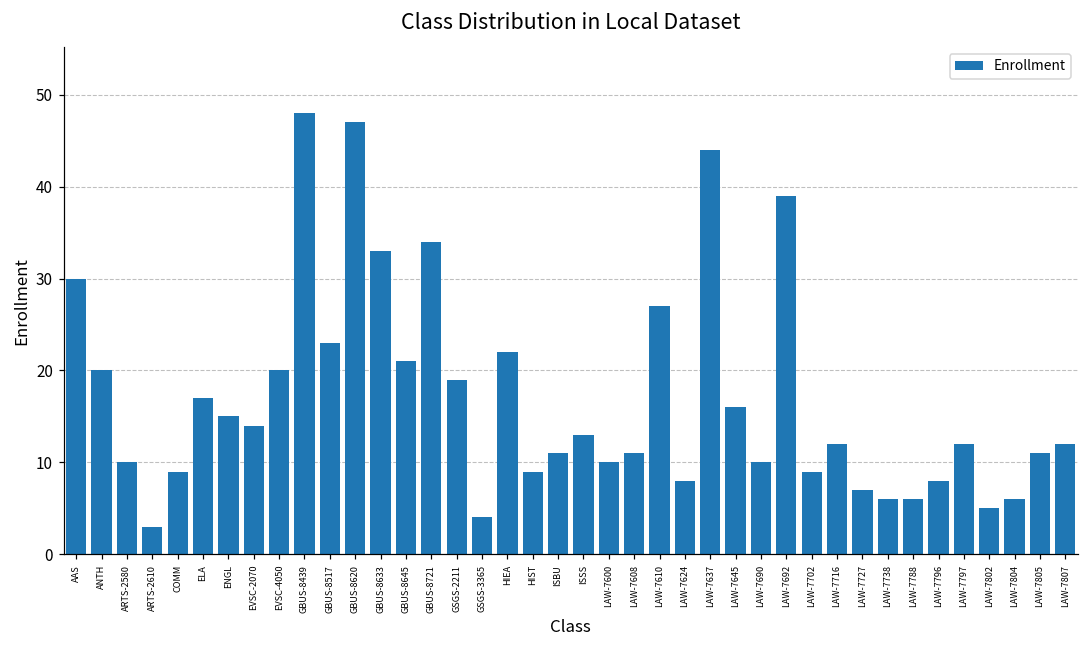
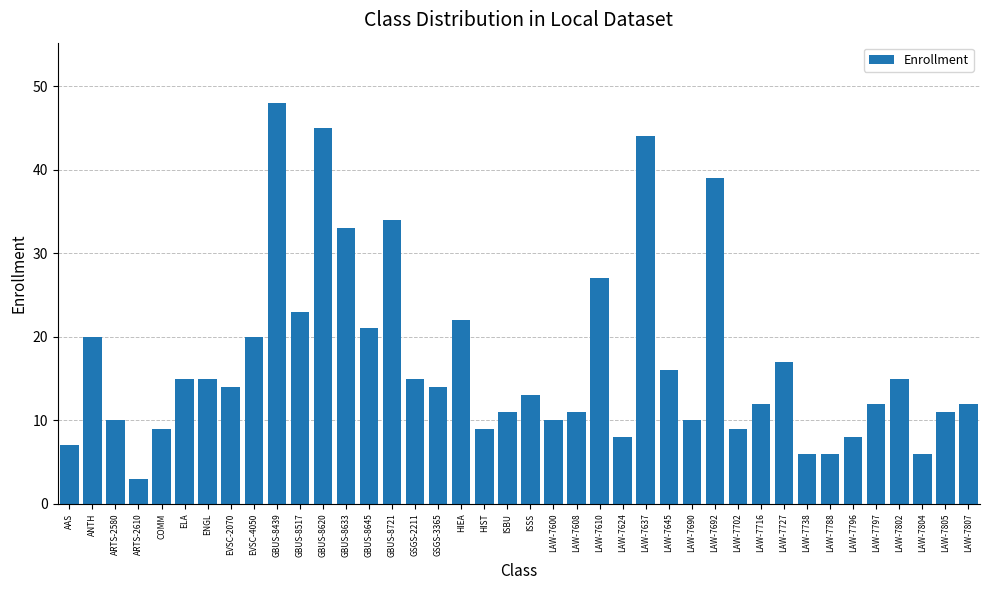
AAS: 30 -> 7
ELA: 17 -> 15
GBUS-8620: 47 -> 45
GSGS-2211: 19 -> 15
GSGS-3365: 4 -> 14
LAW-7727: 7 -> 17
LAW-7802: 5 -> 15
